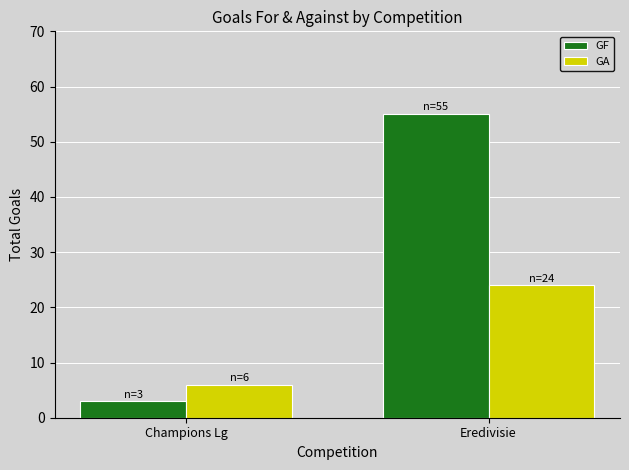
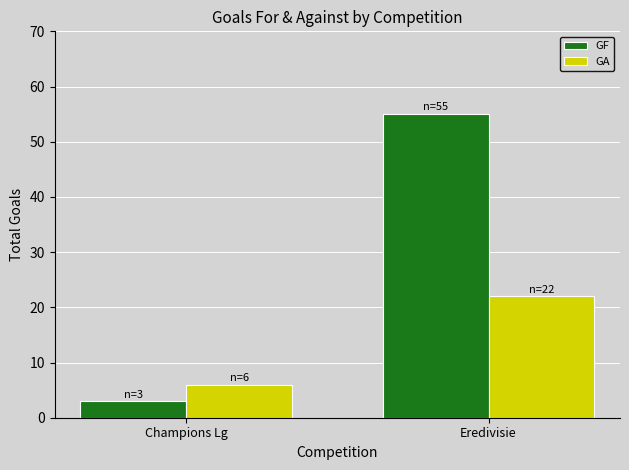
GA, Eredivisie: 24 -> 22
